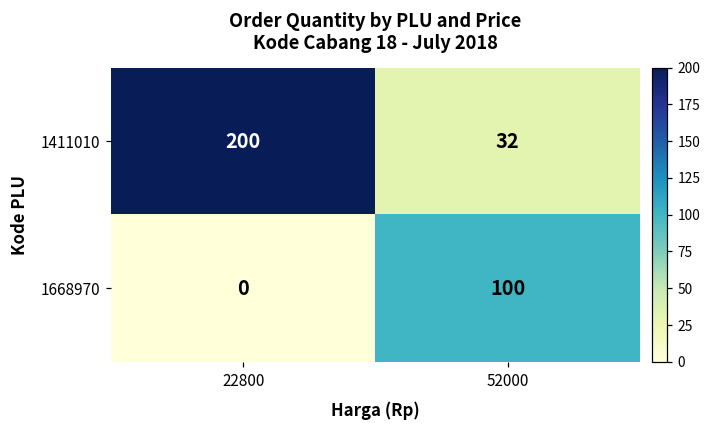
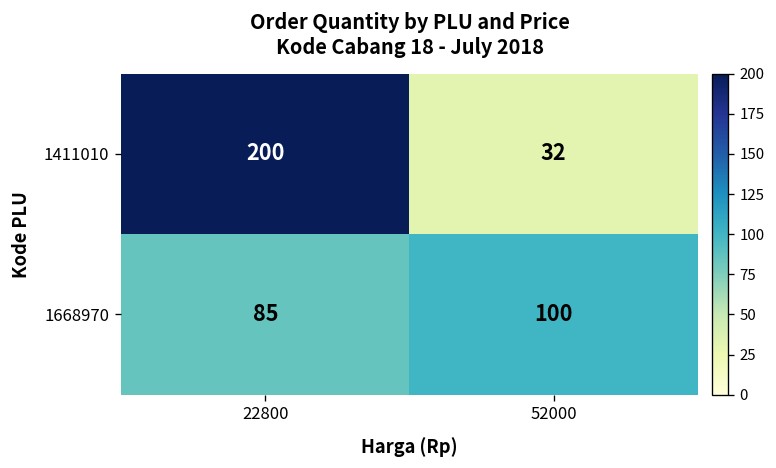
1668970, 22800: 0 -> 85
